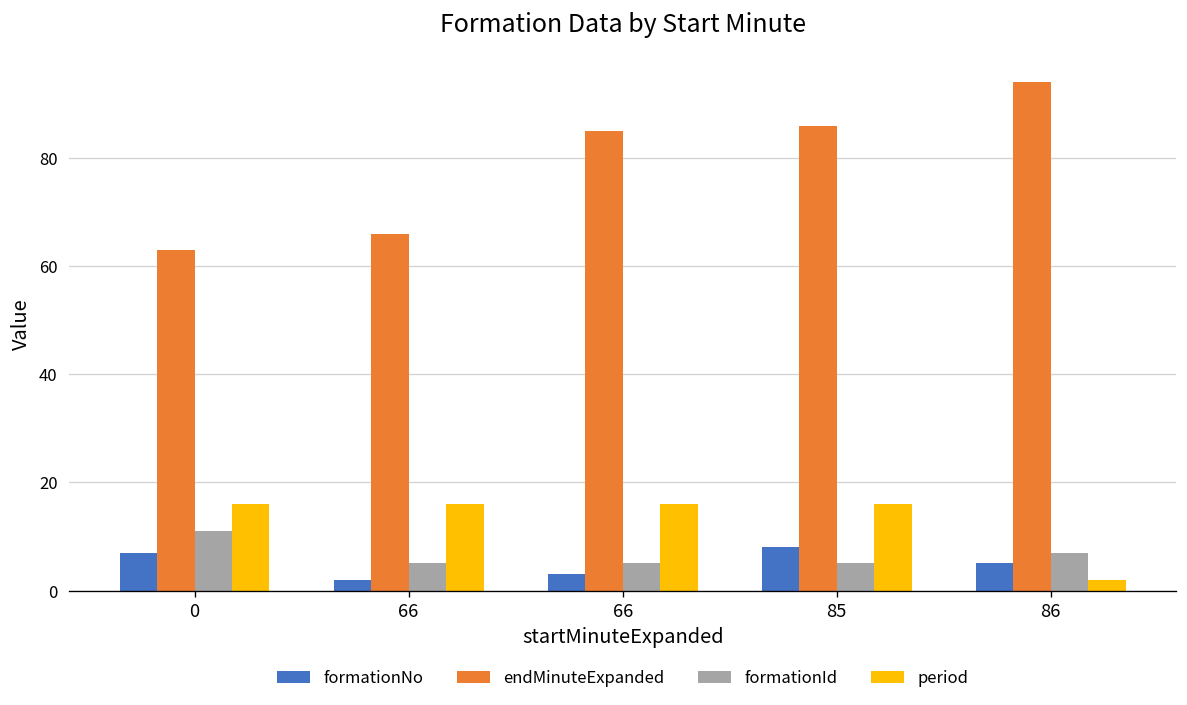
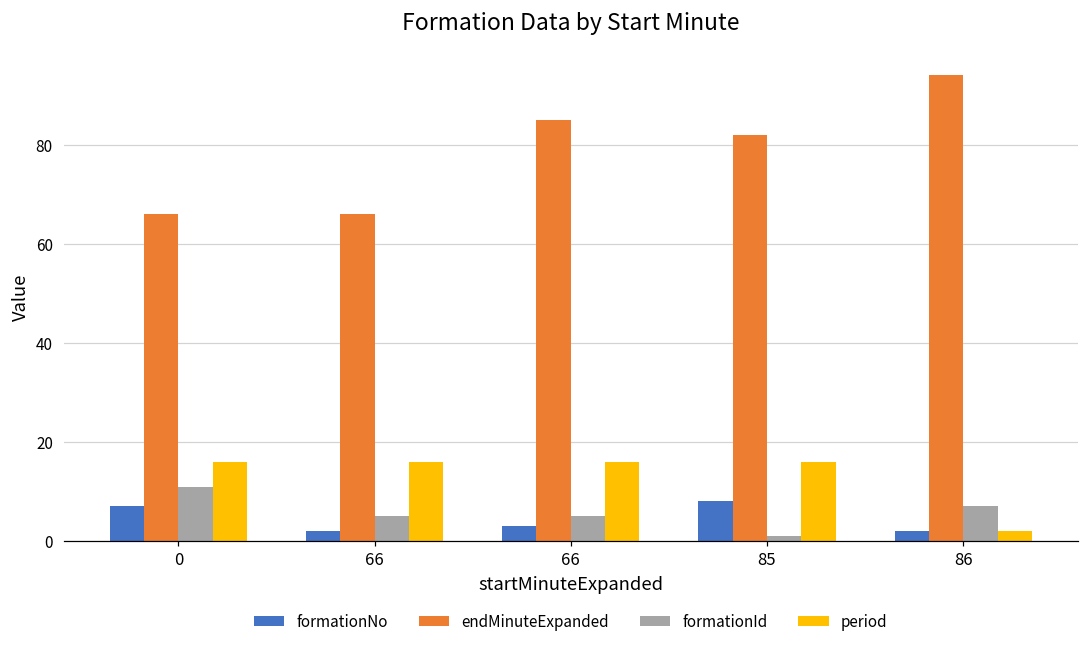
endMinuteExpanded, 0: 63 -> 66
endMinuteExpanded, 85: 86 -> 82
formationId, 85: 5 -> 1
formationNo, 86: 5 -> 2
